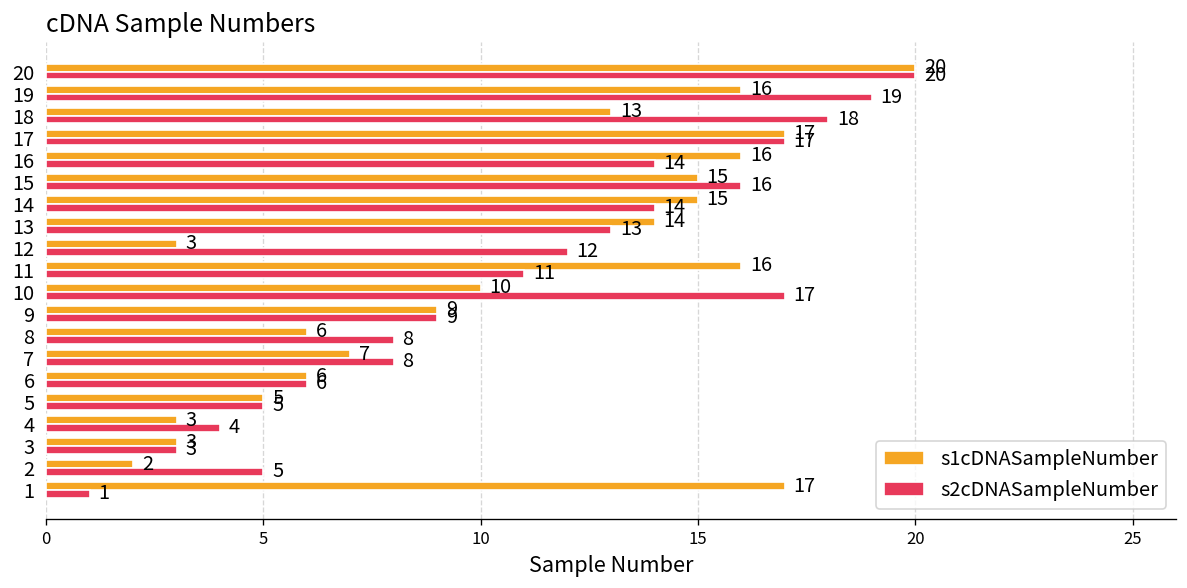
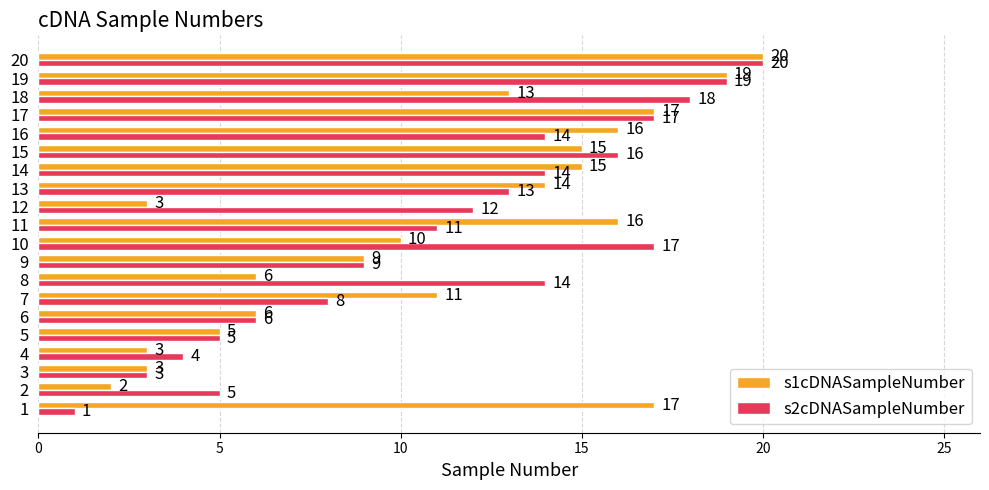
s1cDNASampleNumber, 19: 16 -> 19
s2cDNASampleNumber, 8: 8 -> 14
s1cDNASampleNumber, 7: 7 -> 11
